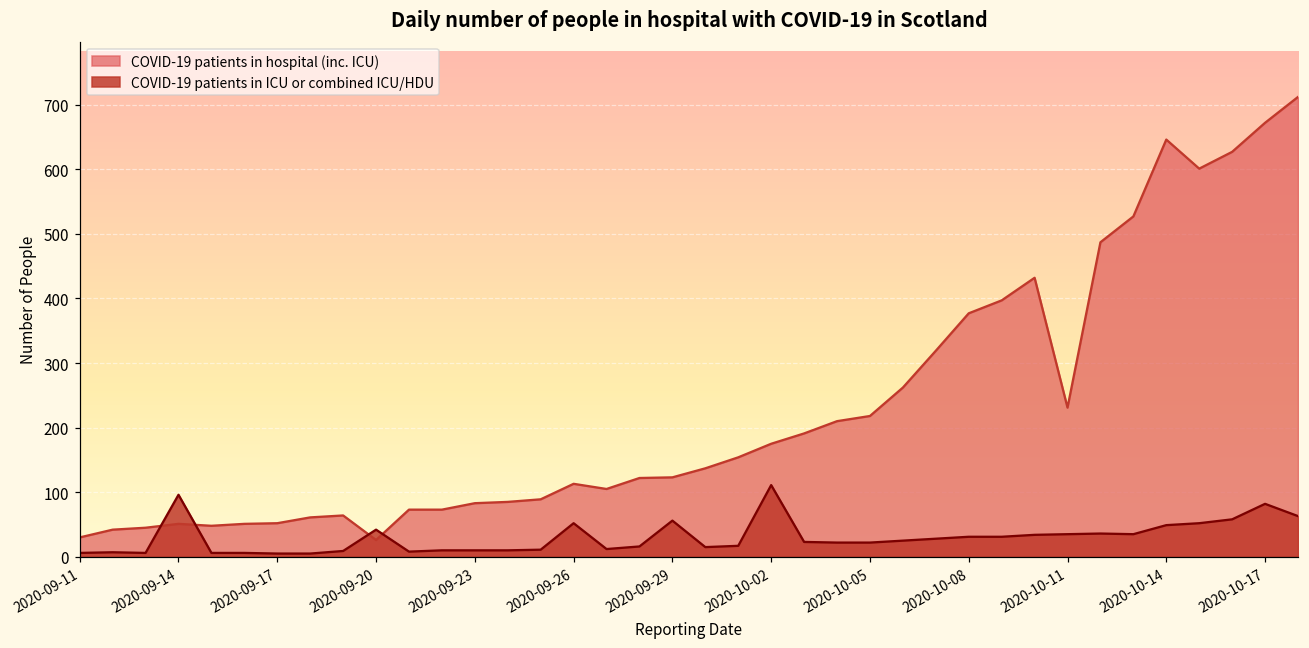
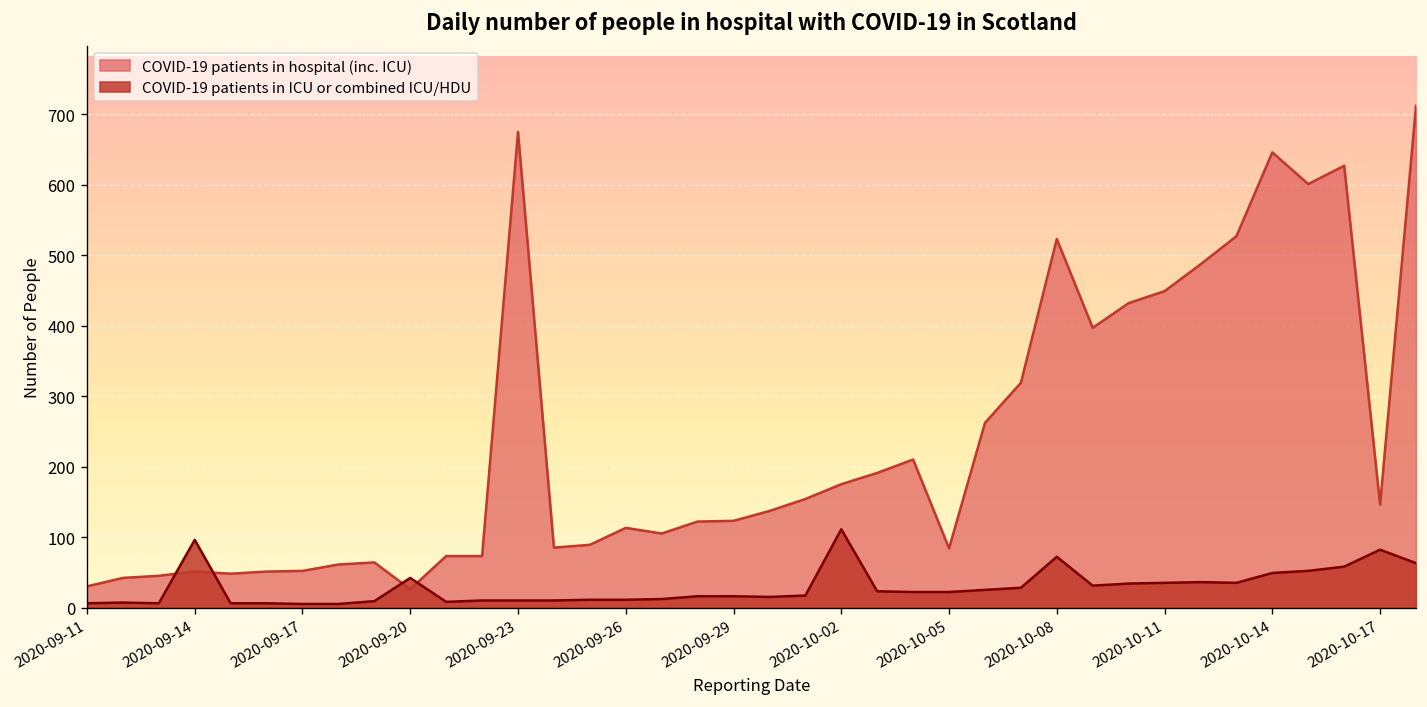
COVID-19 patients in hospital (inc. ICU), 2020-09-23: 80 -> 680
COVID-19 patients in ICU or combined ICU/HDU, 2020-09-26: 50 -> 10
COVID-19 patients in ICU or combined ICU/HDU, 2020-09-29: 60 -> 20
COVID-19 patients in hospital (inc. ICU), 2020-10-05: 220 -> 80
COVID-19 patients in hospital (inc. ICU), 2020-10-08: 380 -> 520
COVID-19 patients in ICU or combined ICU/HDU, 2020-10-08: 30 -> 70
COVID-19 patients in hospital (inc. ICU), 2020-10-11: 230 -> 450
COVID-19 patients in hospital (inc. ICU), 2020-10-17: 670 -> 150
